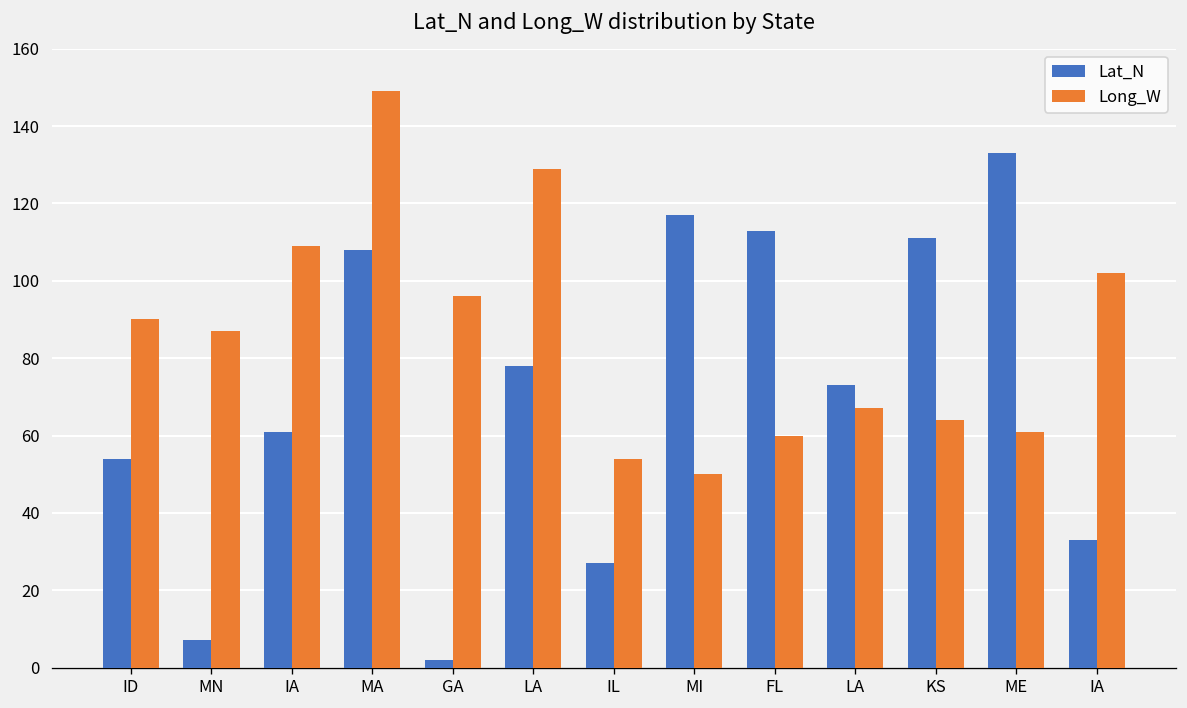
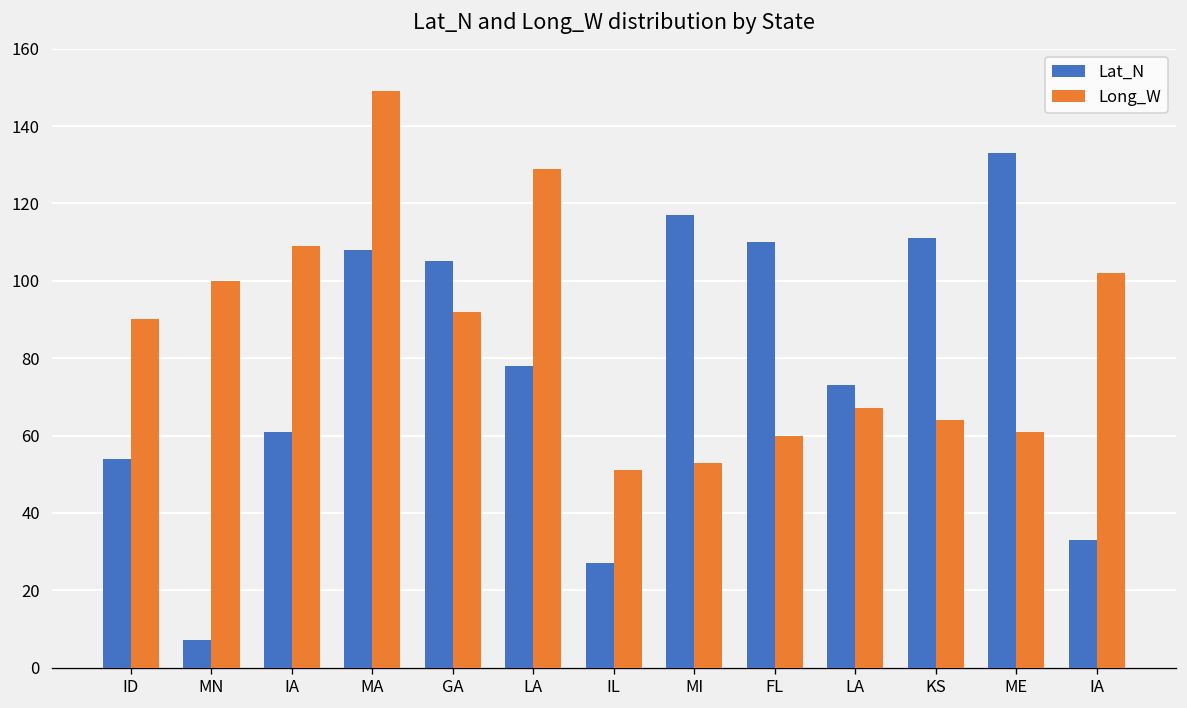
Long_W, MN: 87 -> 100
Lat_N, GA: 2 -> 105
Long_W, GA: 96 -> 92
Long_W, IL: 54 -> 51
Long_W, MI: 50 -> 53
Lat_N, FL: 113 -> 110
